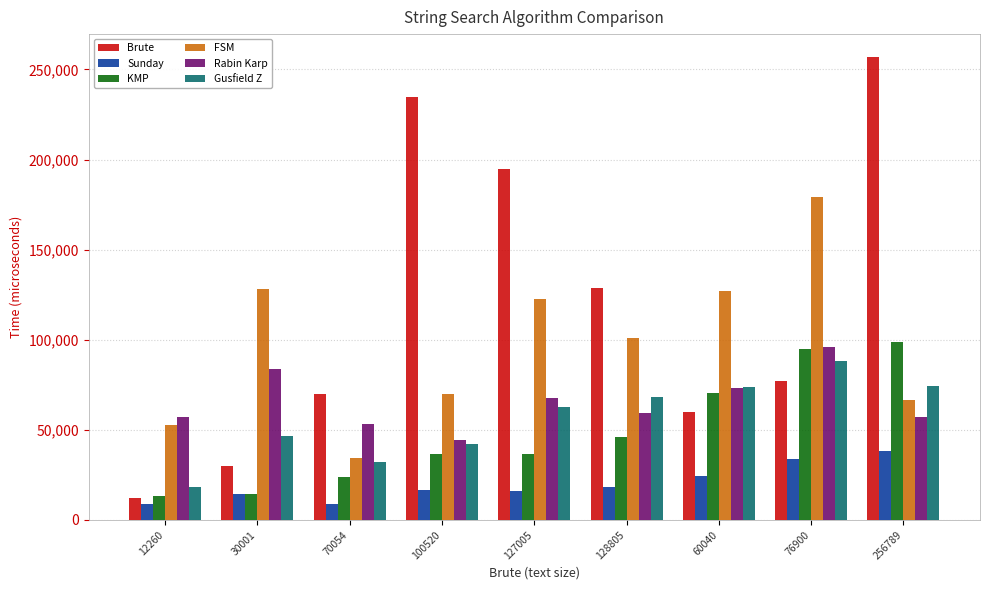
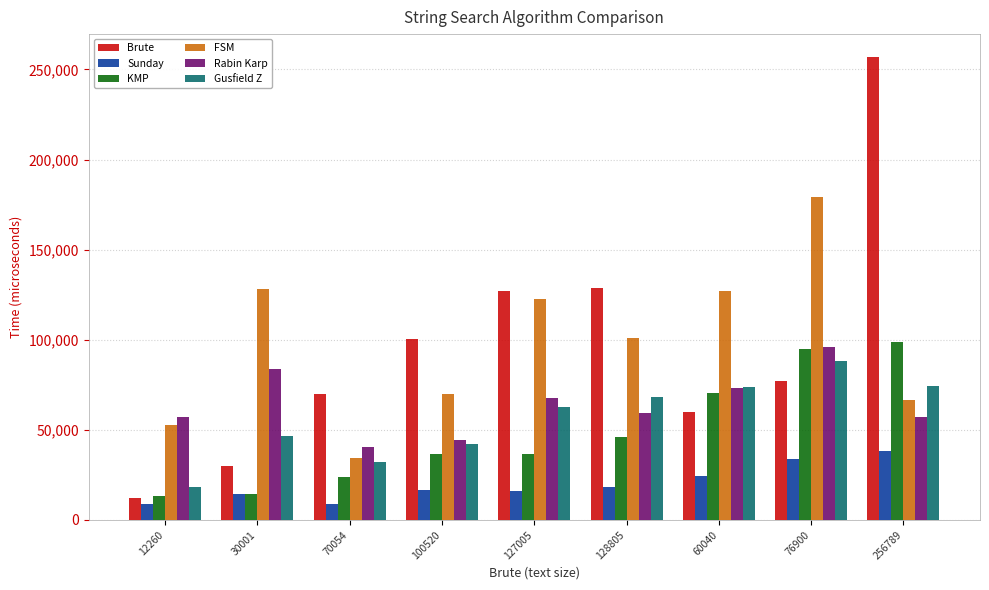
Rabin Karp, 70054: 53,000 -> 40,000
Brute, 100520: 235,000 -> 101,000
Brute, 127005: 195,000 -> 127,000
